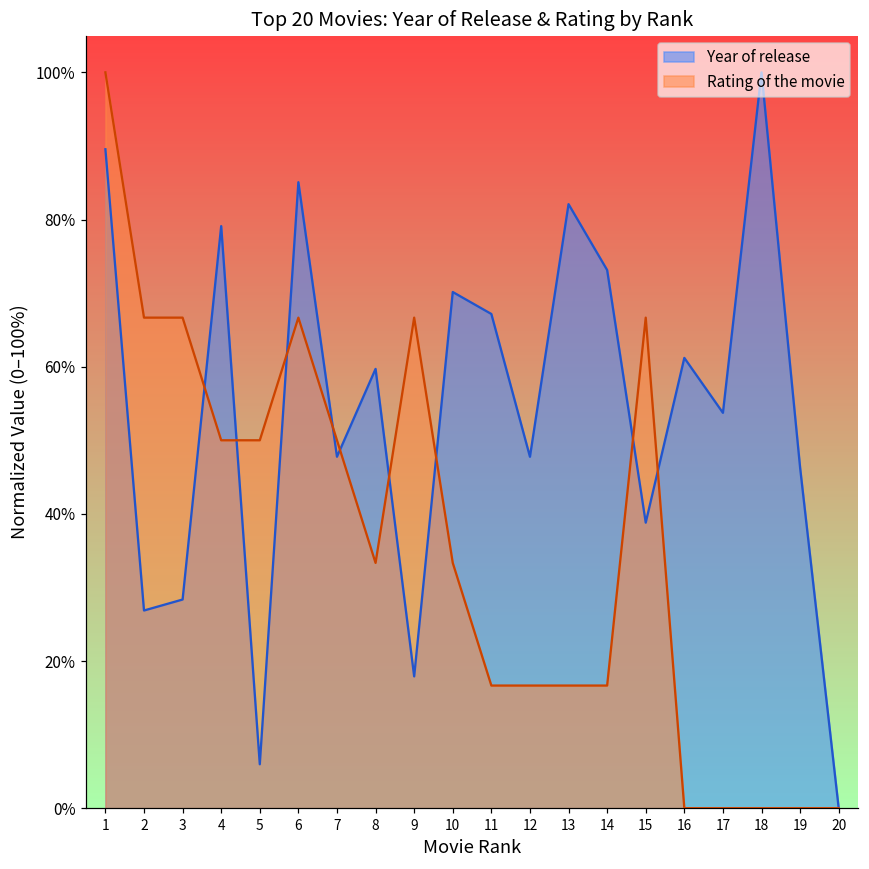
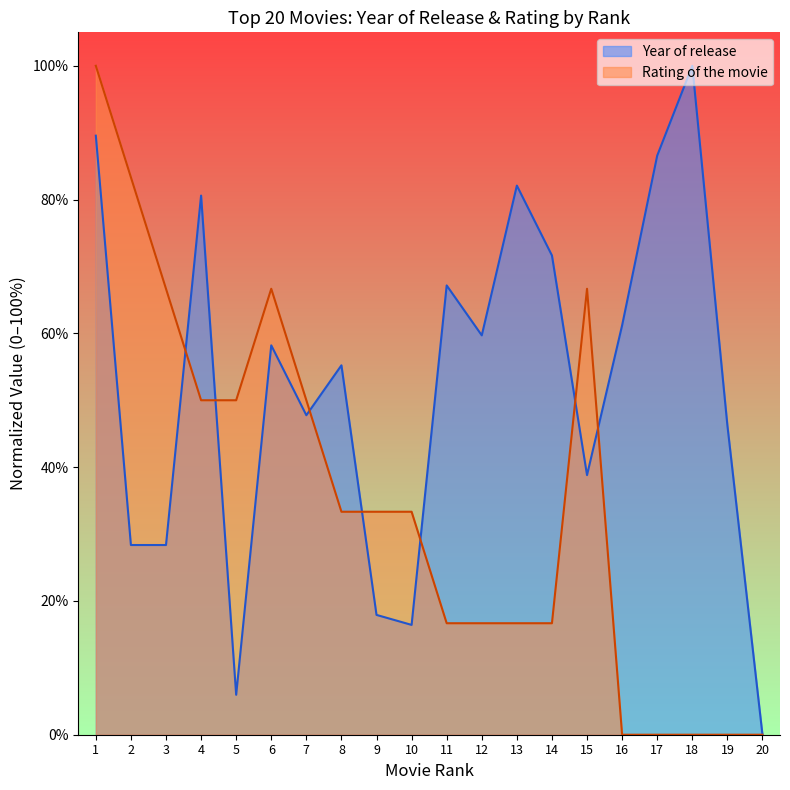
Year of release, 2: 27% -> 28%
Rating of the movie, 2: 67% -> 83%
Year of release, 4: 79% -> 81%
Year of release, 6: 85% -> 58%
Year of release, 8: 60% -> 55%
Rating of the movie, 9: 67% -> 33%
Year of release, 10: 70% -> 16%
Year of release, 12: 48% -> 60%
Year of release, 14: 73% -> 72%
Year of release, 17: 54% -> 87%
